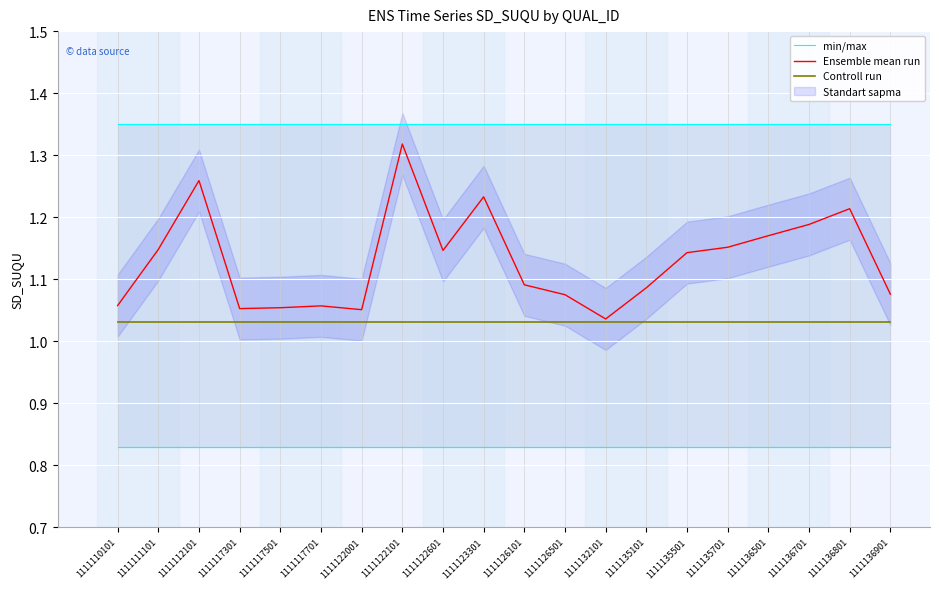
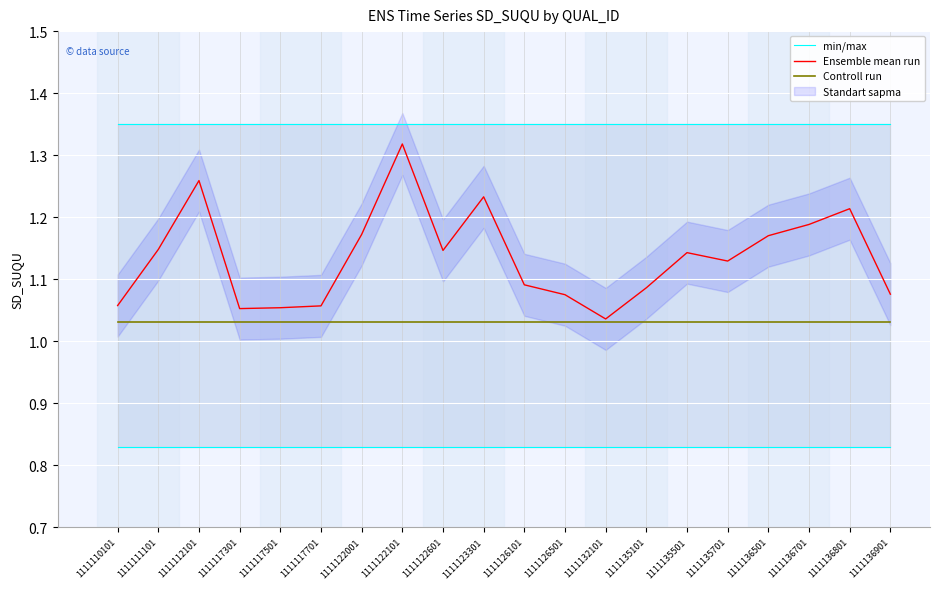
Ensemble mean run, 1111122001: 1.05 -> 1.17
Ensemble mean run, 1111135701: 1.15 -> 1.13
